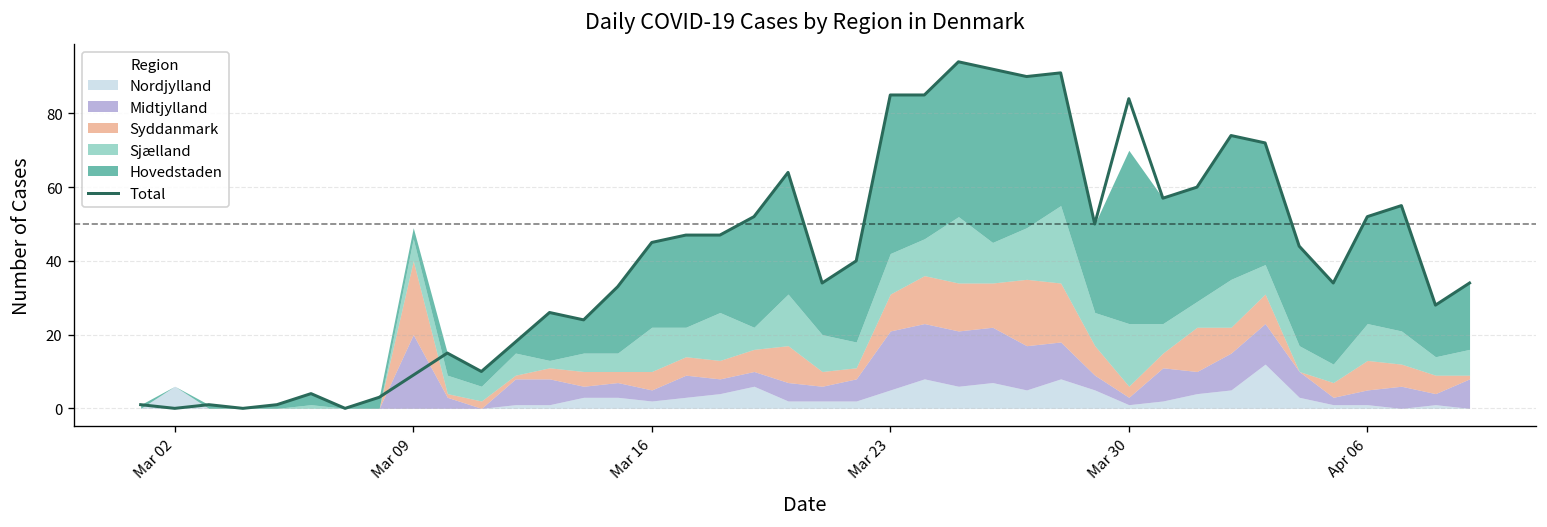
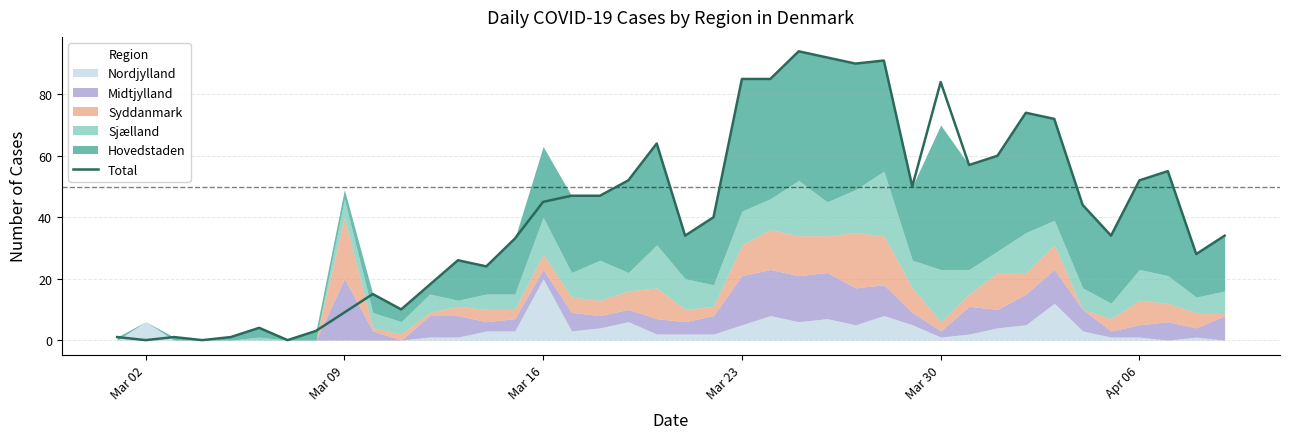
Nordjylland, Mar 16: 2 -> 20
